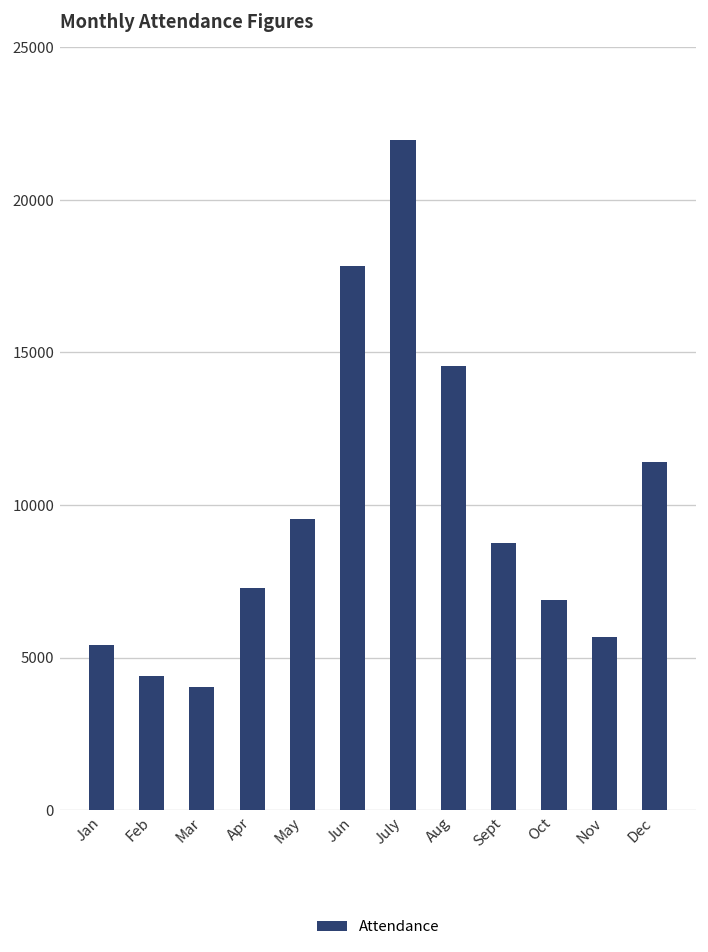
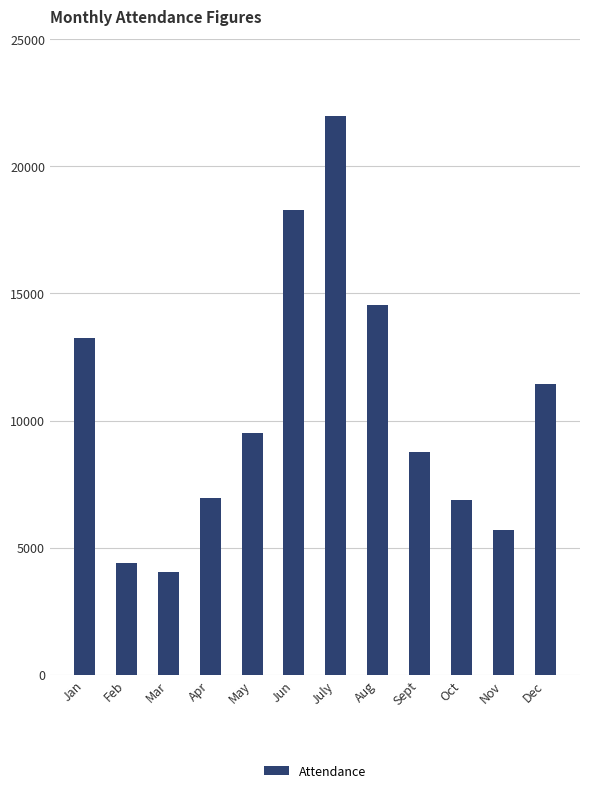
Jan: 5400 -> 13200
Apr: 7300 -> 6900
Jun: 17800 -> 18300
